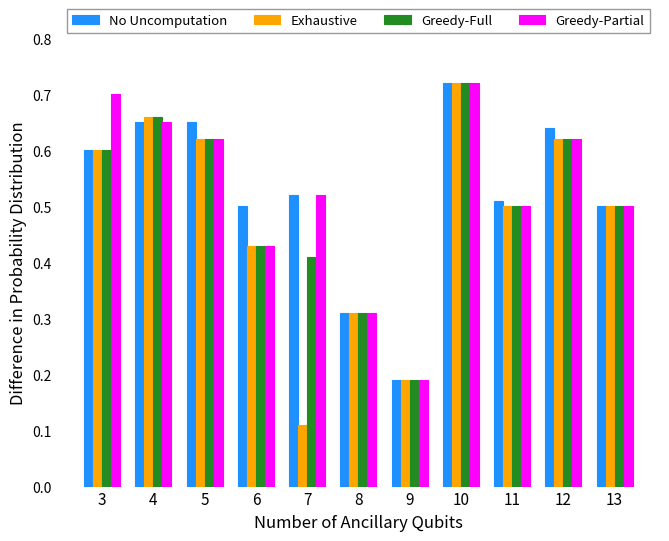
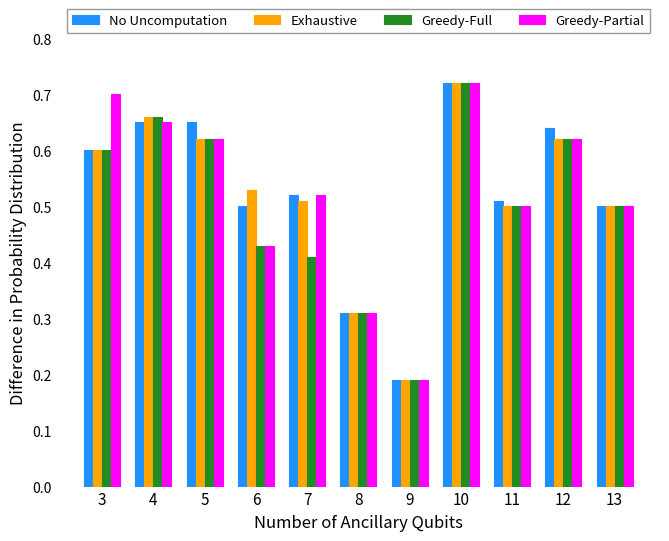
Exhaustive, 6: 0.43 -> 0.53
Exhaustive, 7: 0.11 -> 0.51
